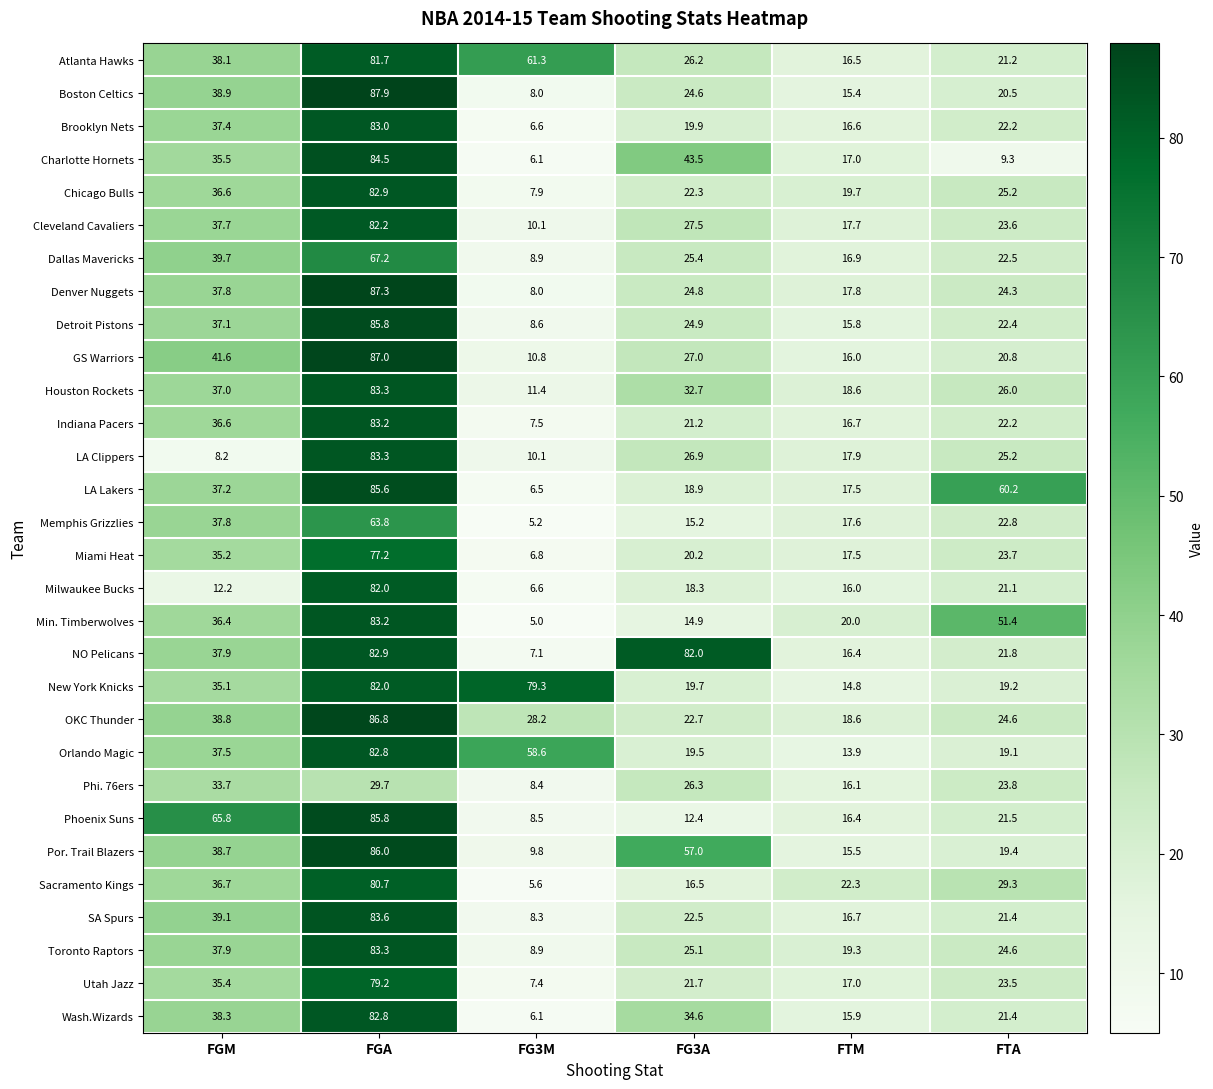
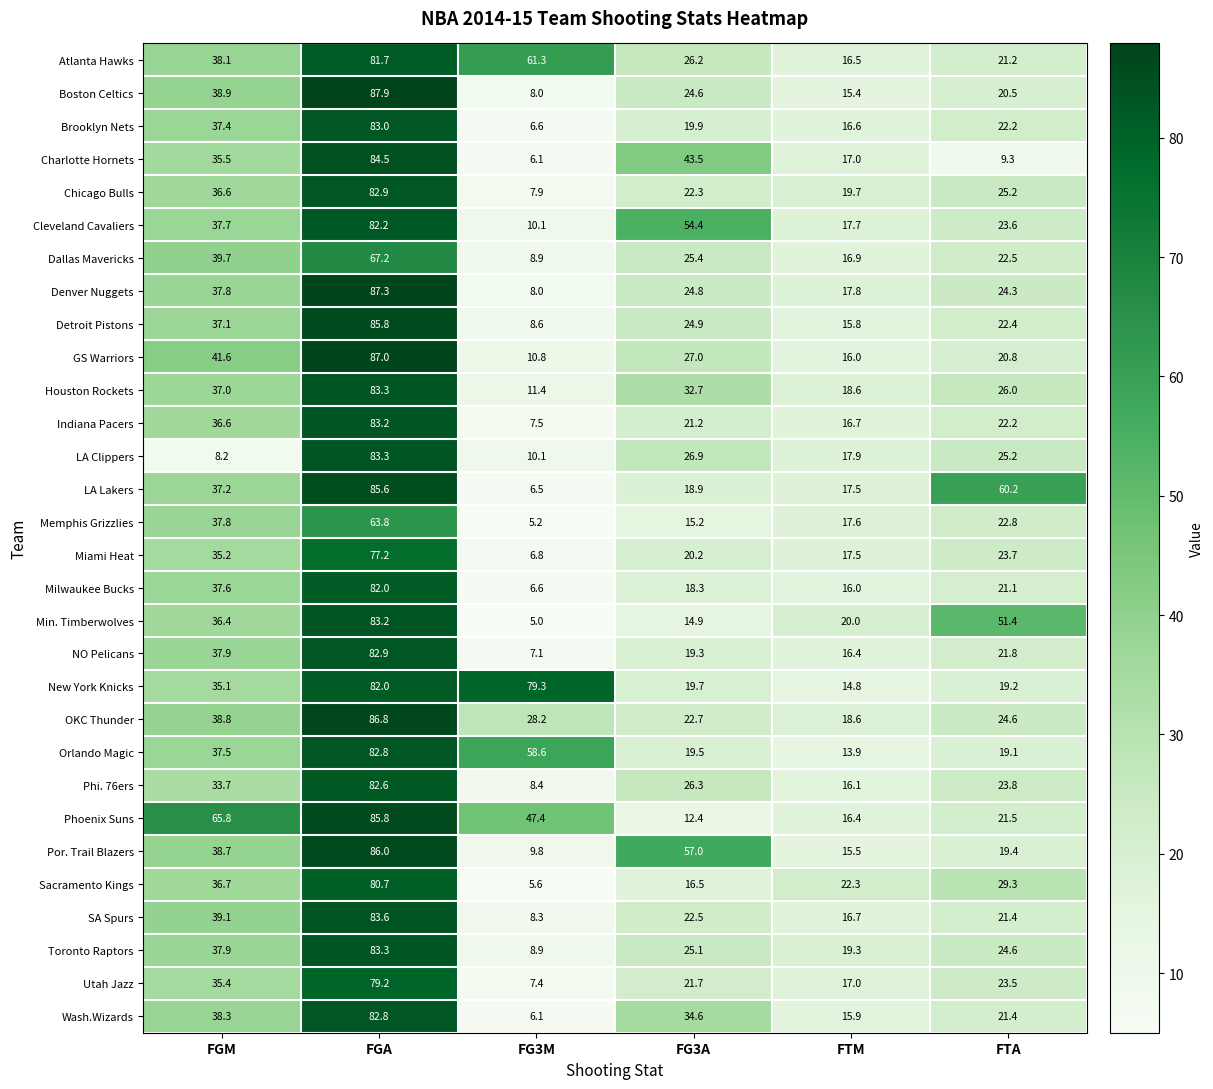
Cleveland Cavaliers, FG3A: 27.5 -> 54.4
Milwaukee Bucks, FGM: 12.2 -> 37.6
NO Pelicans, FG3A: 82.0 -> 19.3
Phi. 76ers, FGA: 29.7 -> 82.6
Phoenix Suns, FG3M: 8.5 -> 47.4
